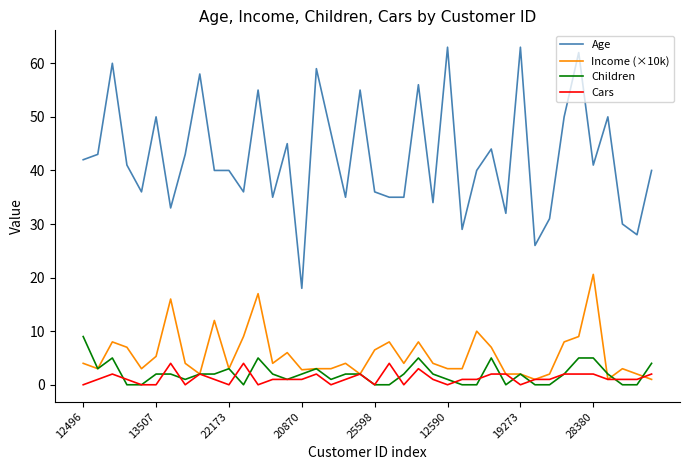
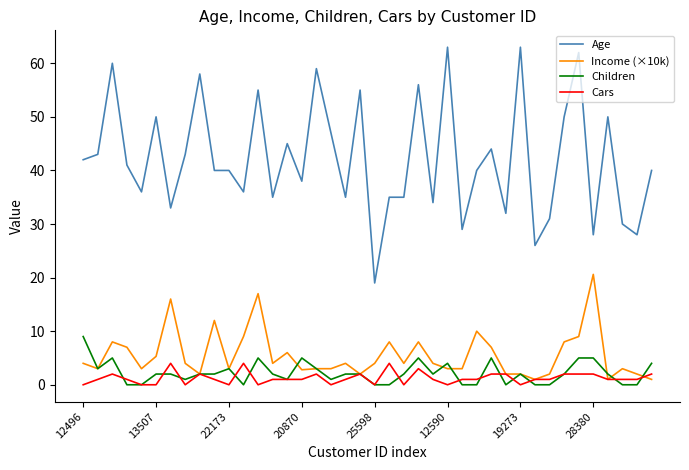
Age, 20870: 18 -> 38
Children, 20870: 2 -> 5
Age, 25598: 36 -> 19
Income (×10k), 25598: 7 -> 4
Children, 12590: 1 -> 4
Age, 28380: 41 -> 28
